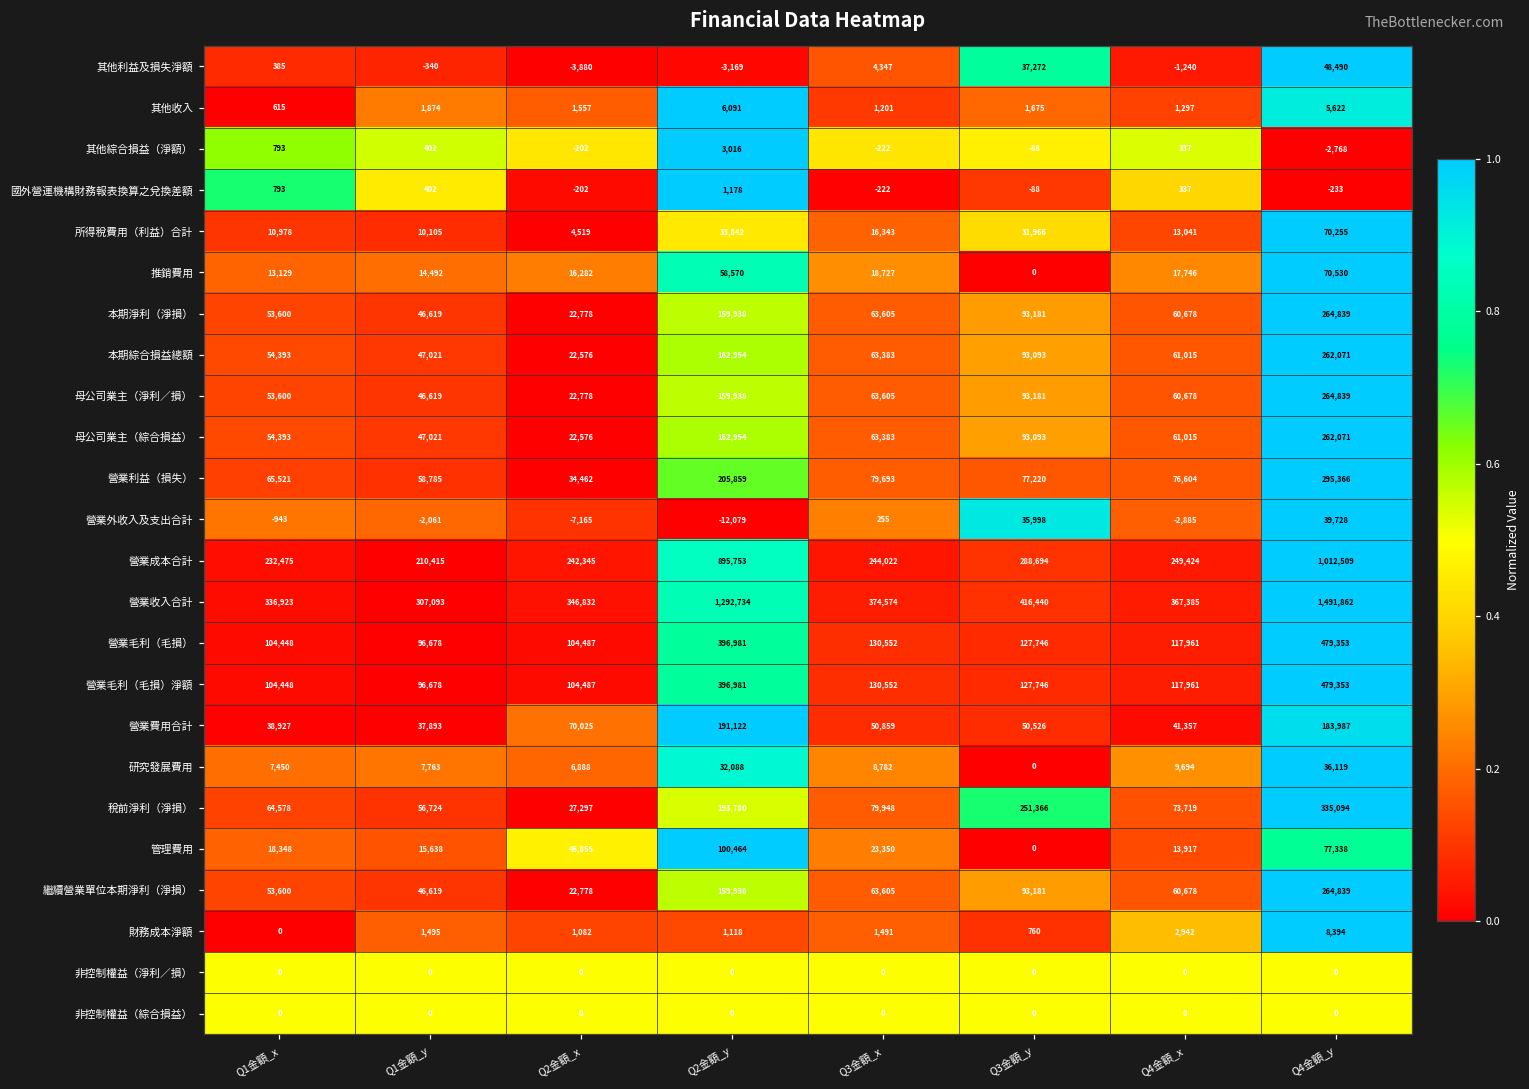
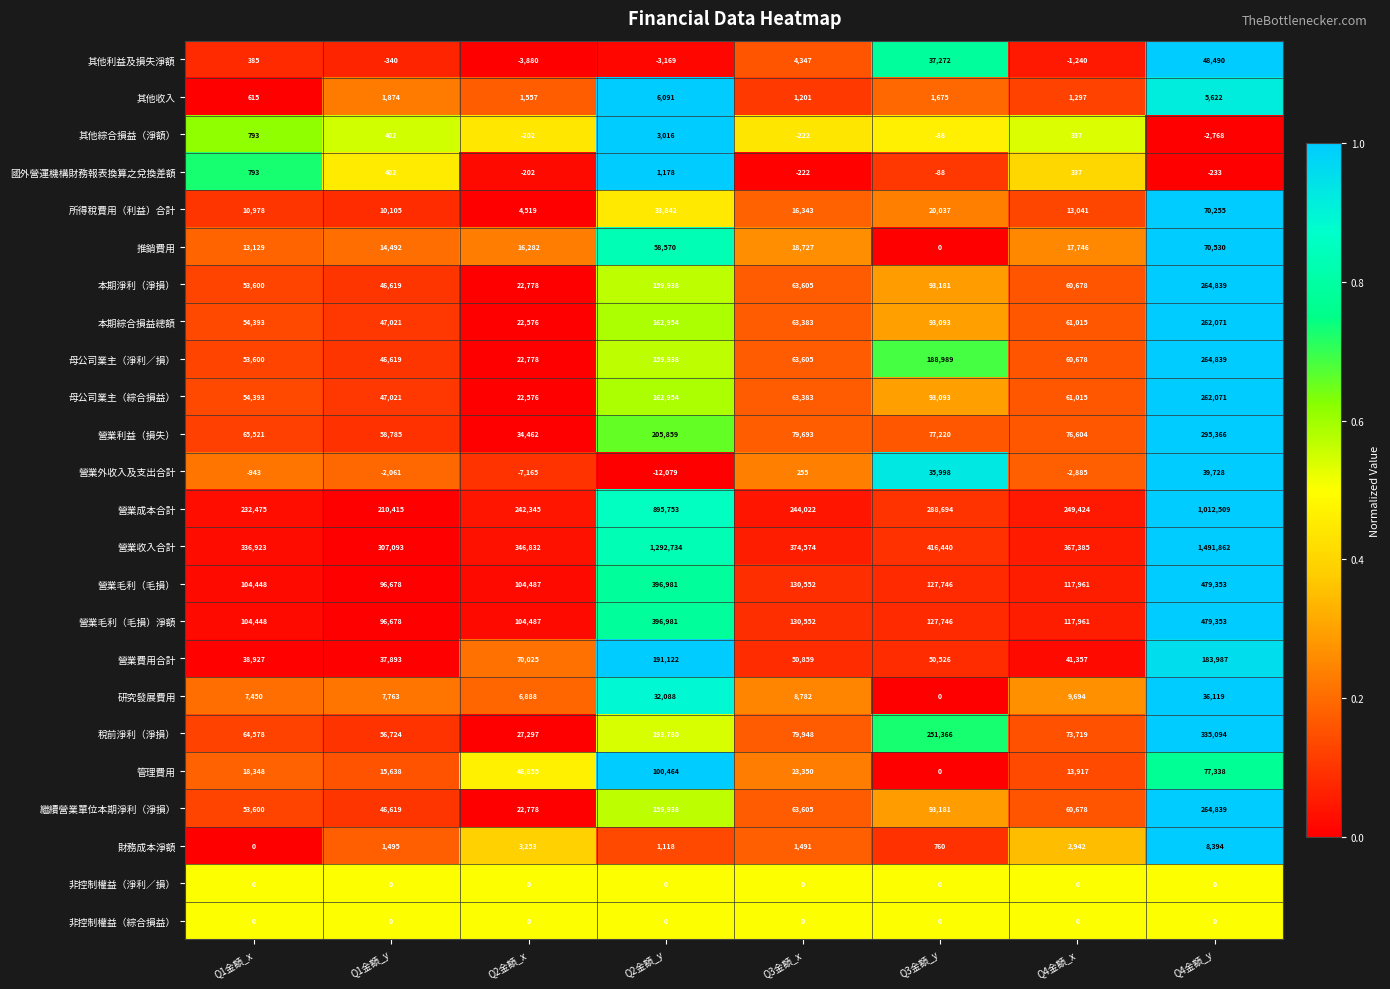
所得稅費用（利益）合計, Q3金額_y: 31,966 -> 20,037
母公司業主（淨利／損）, Q3金額_y: 93,181 -> 188,989
財務成本淨額, Q2金額_x: 1,082 -> 3,253
